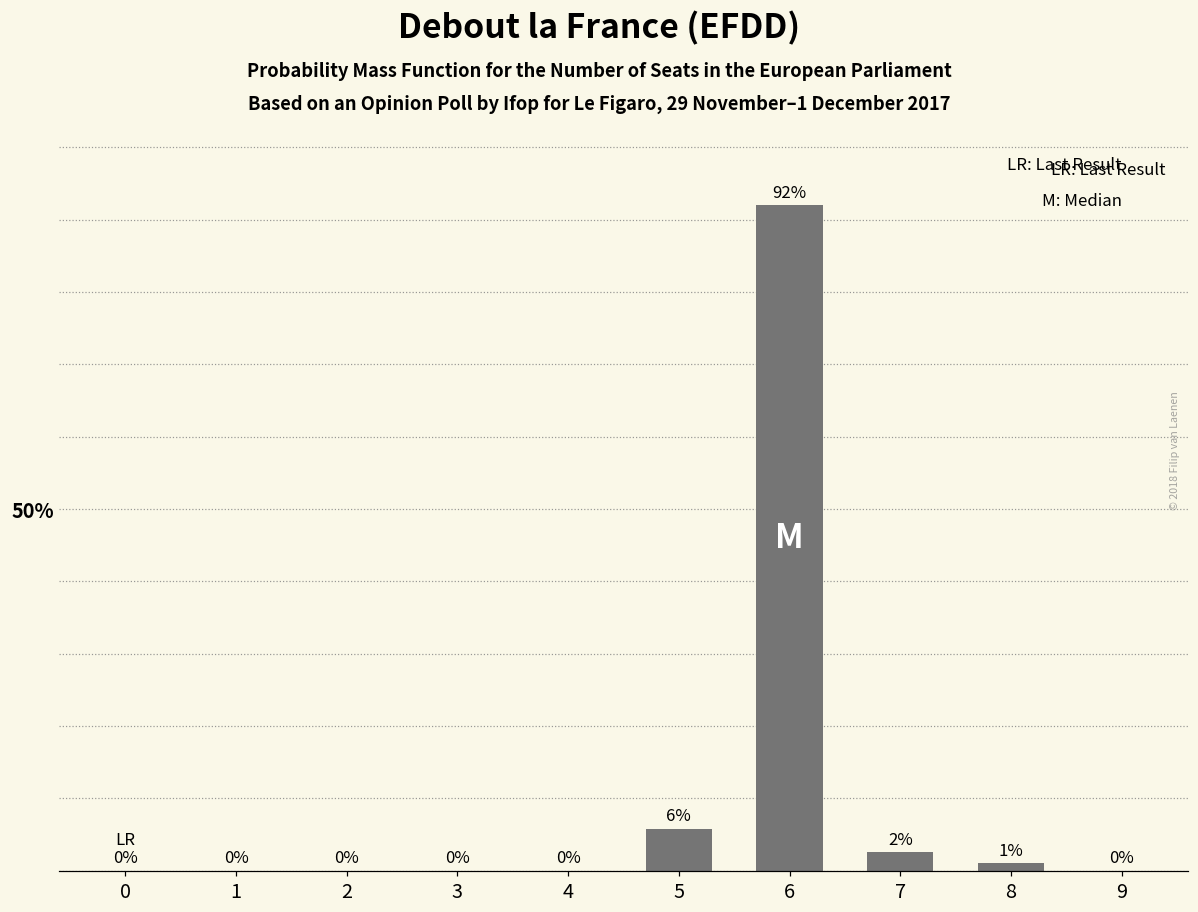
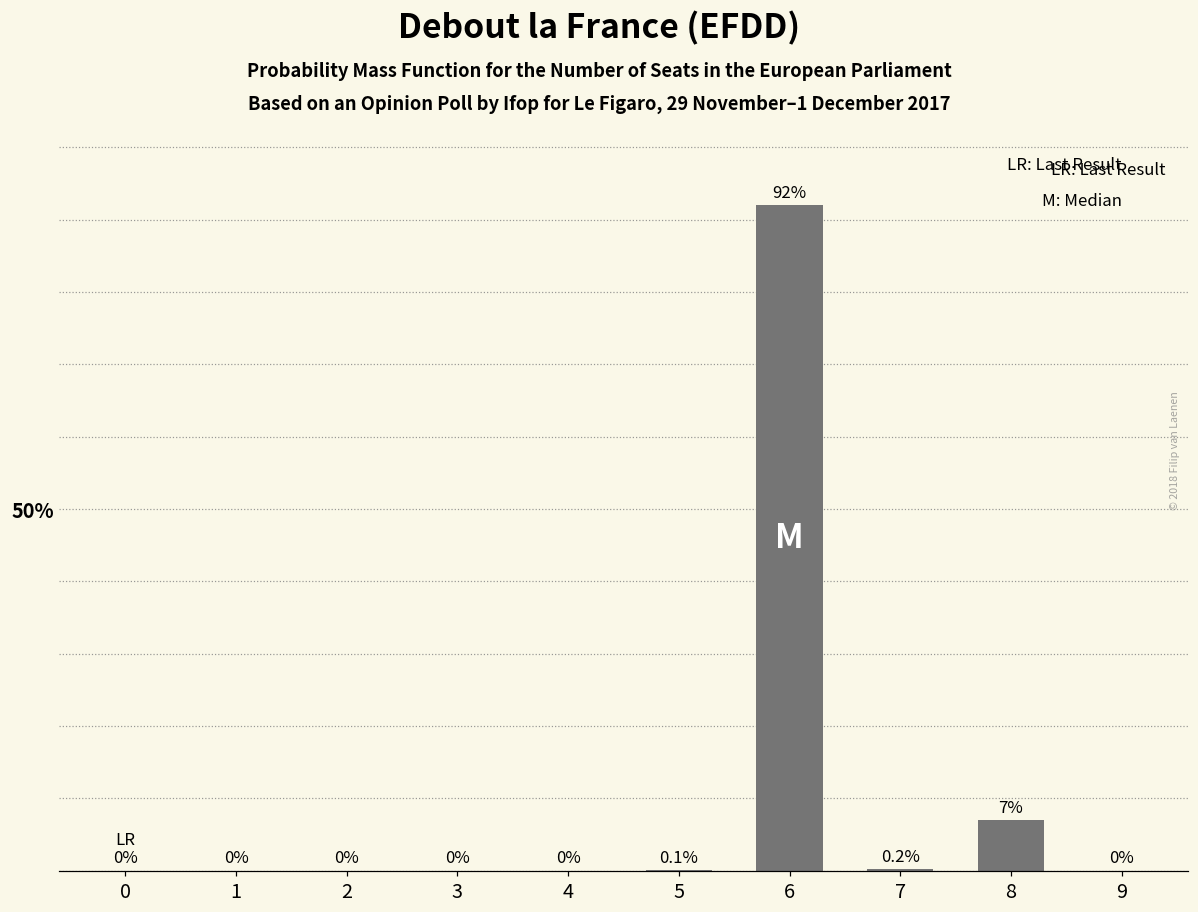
5: 6% -> 0.1%
7: 2% -> 0.2%
8: 1% -> 7%
